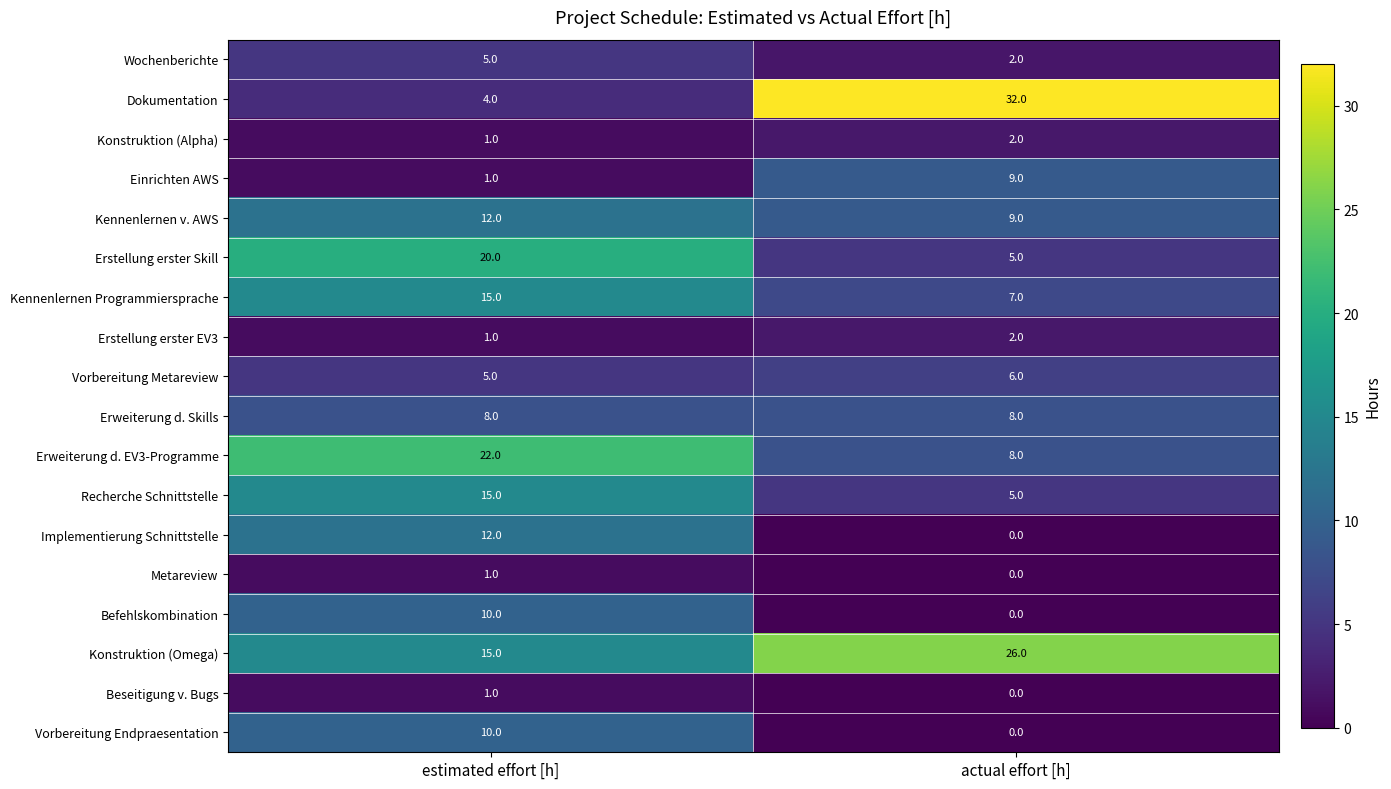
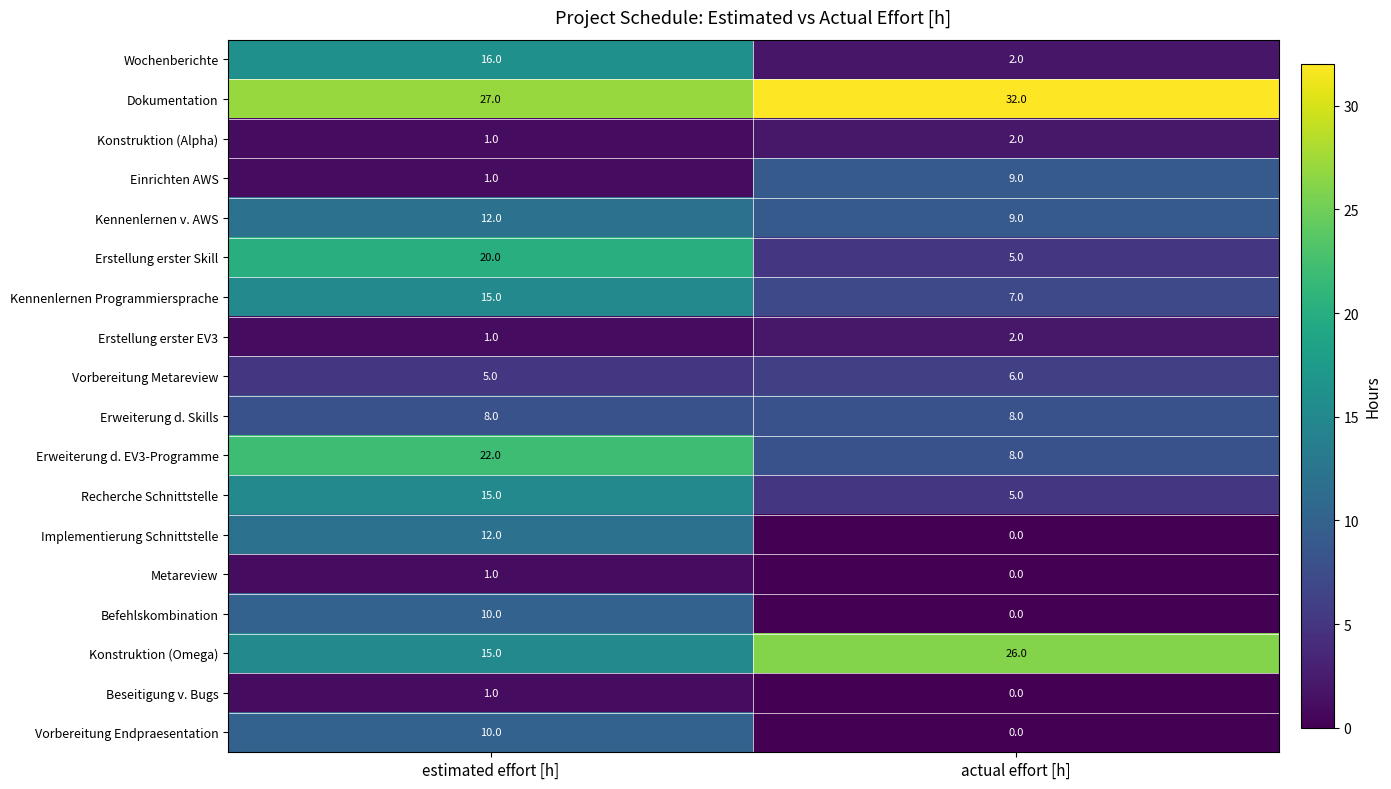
Wochenberichte, estimated effort [h]: 5.0 -> 16.0
Dokumentation, estimated effort [h]: 4.0 -> 27.0
